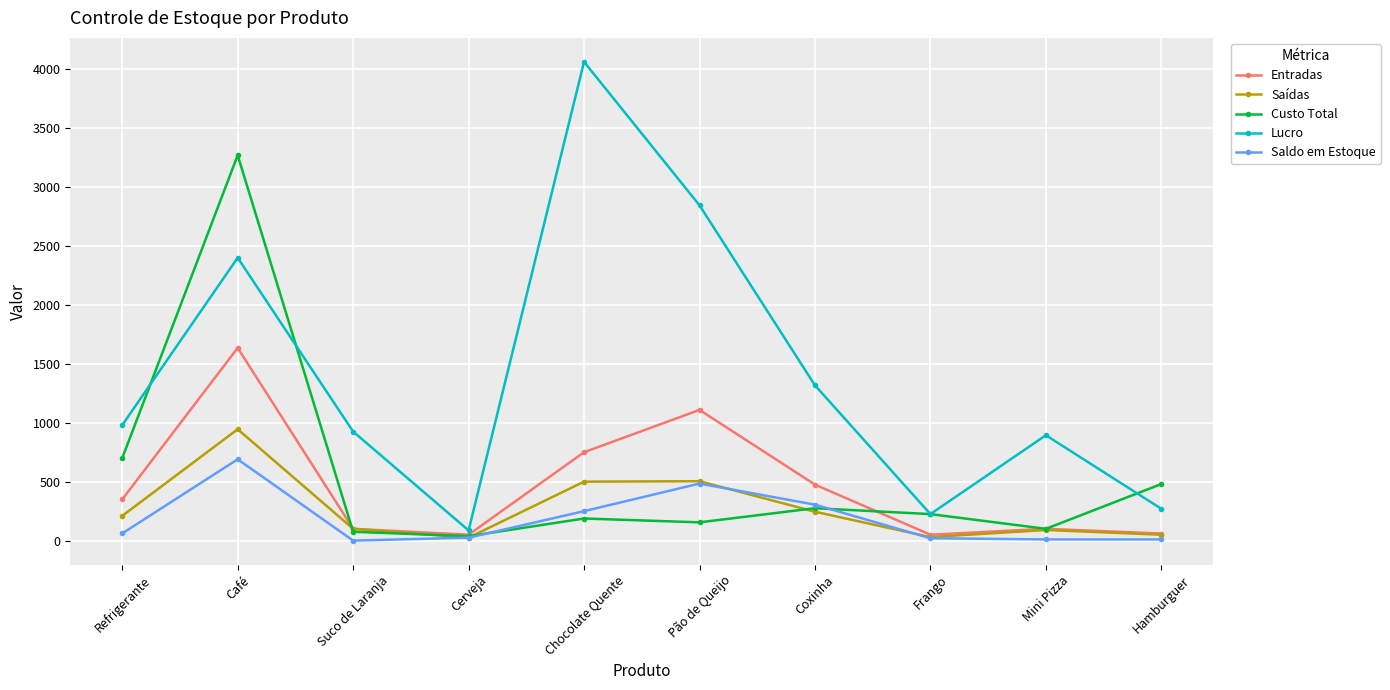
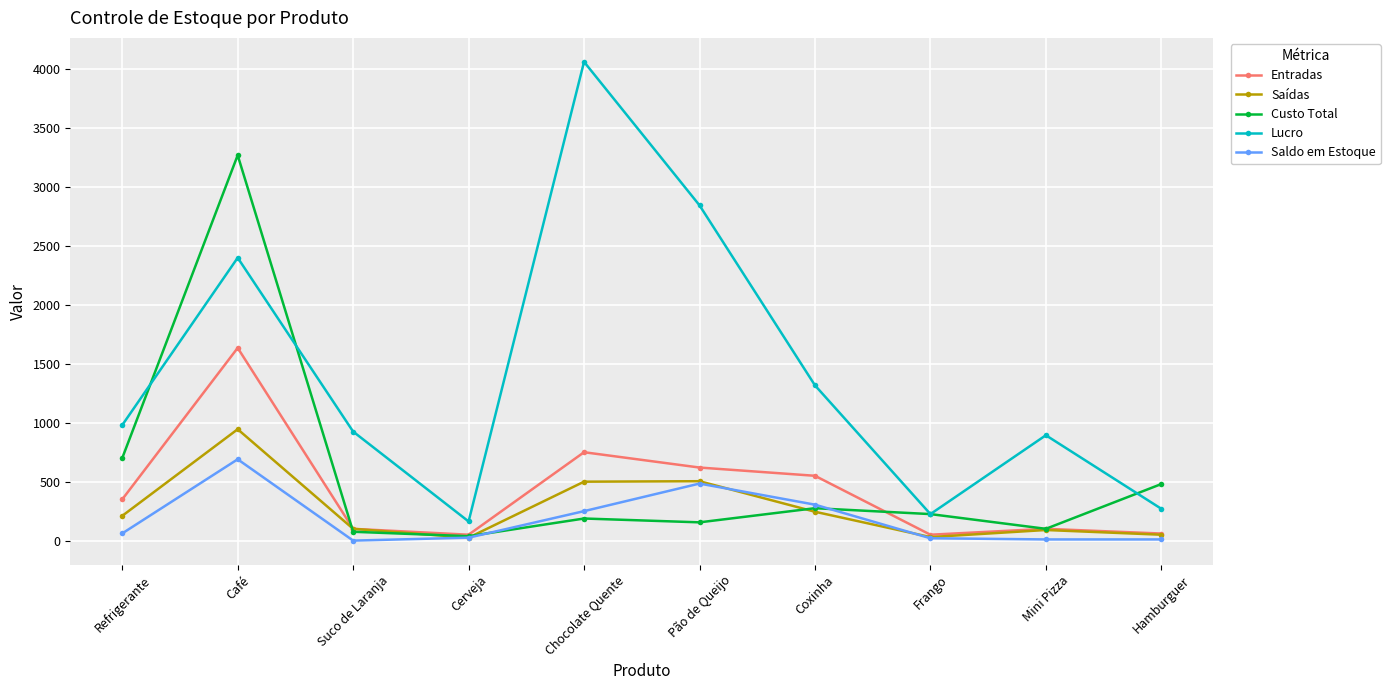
Lucro, Cerveja: 90 -> 160
Entradas, Pão de Queijo: 1110 -> 620
Entradas, Coxinha: 480 -> 550
